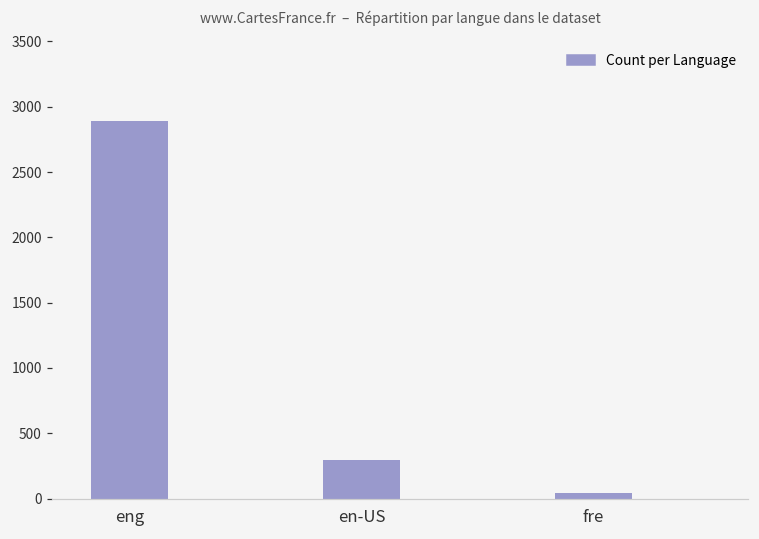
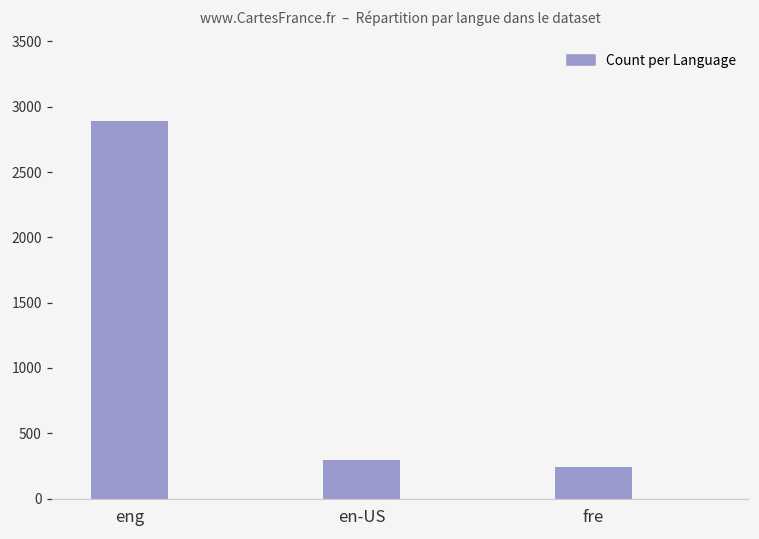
fre: 40 -> 240
